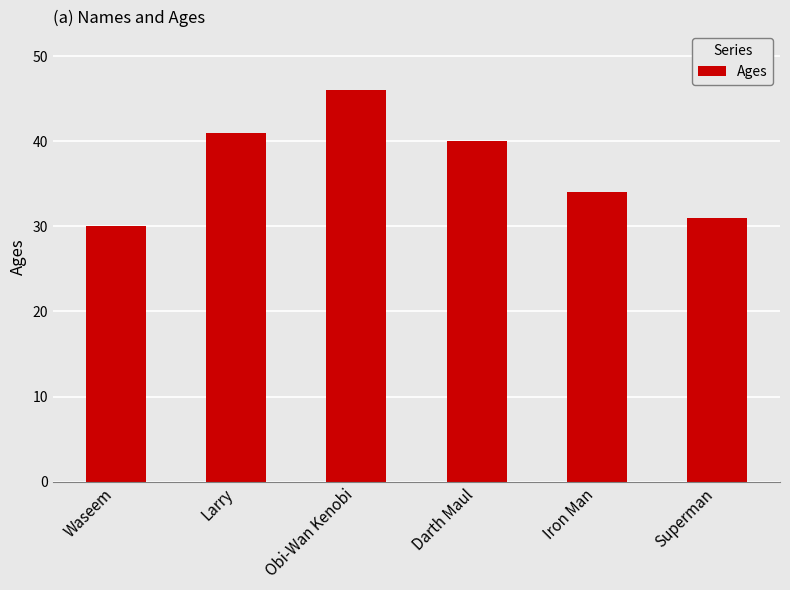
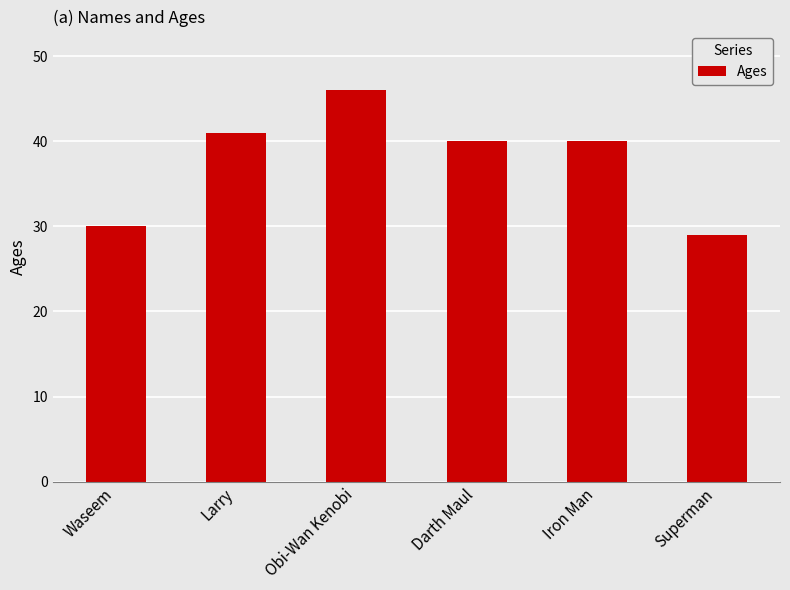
Iron Man: 34 -> 40
Superman: 31 -> 29
